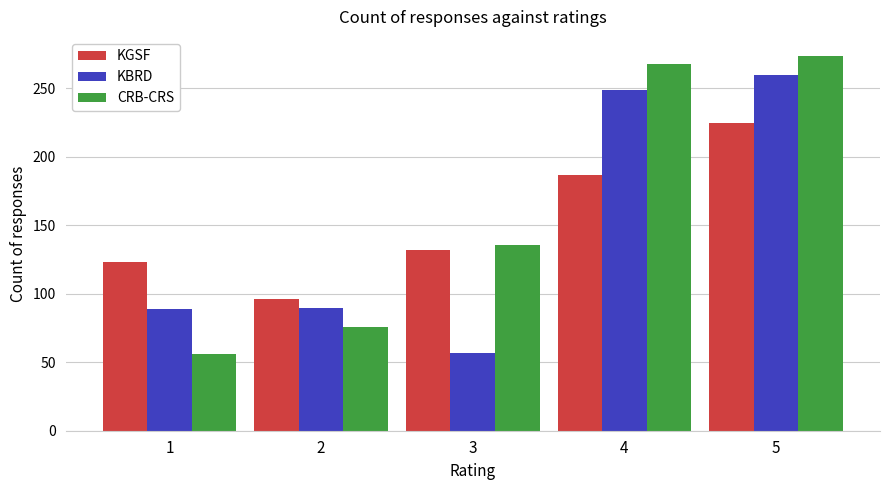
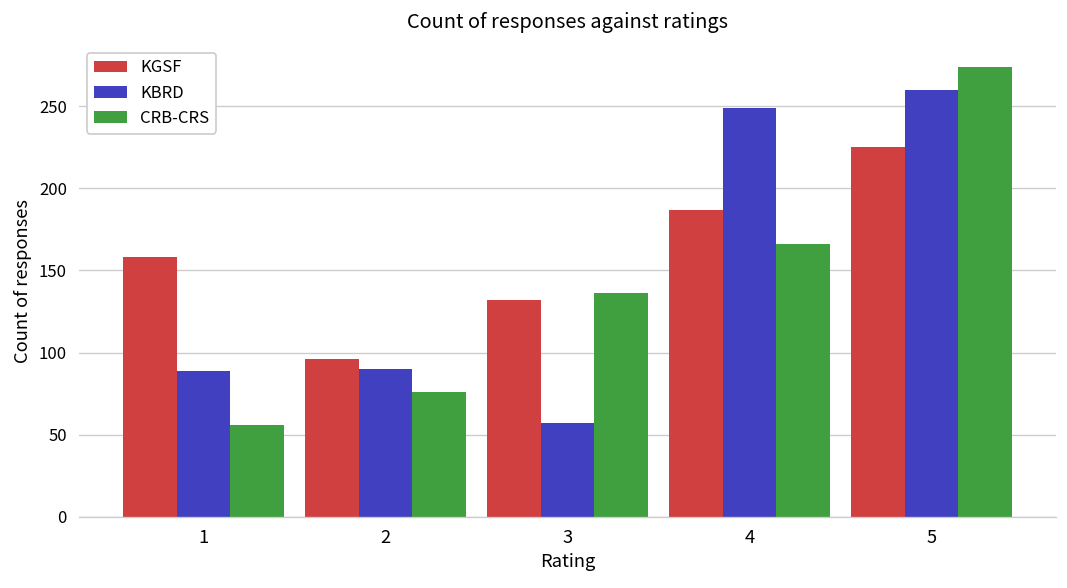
KGSF, 1: 123 -> 158
CRB-CRS, 4: 268 -> 166
